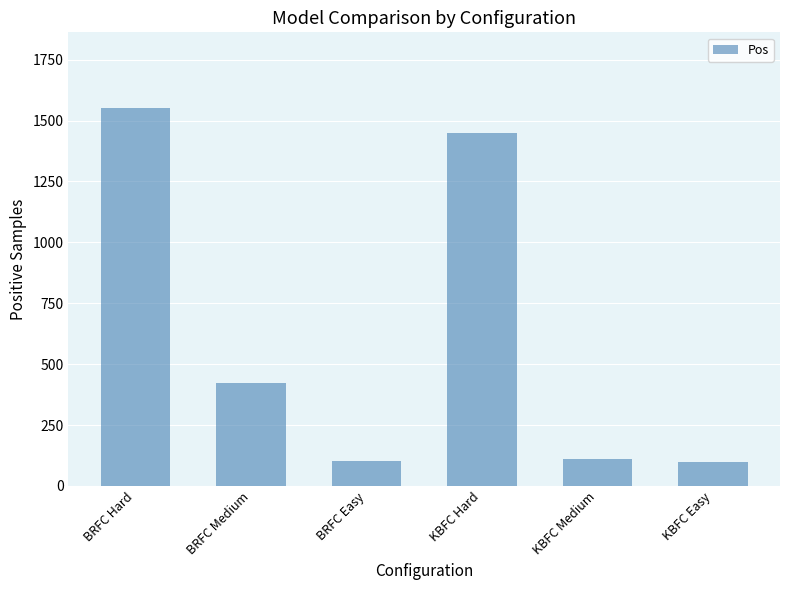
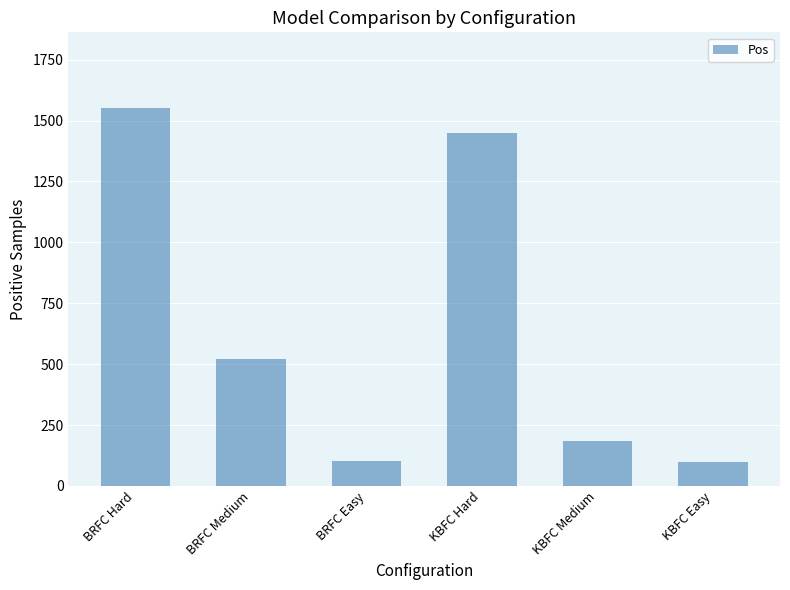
BRFC Medium: 420 -> 520
KBFC Medium: 110 -> 190
